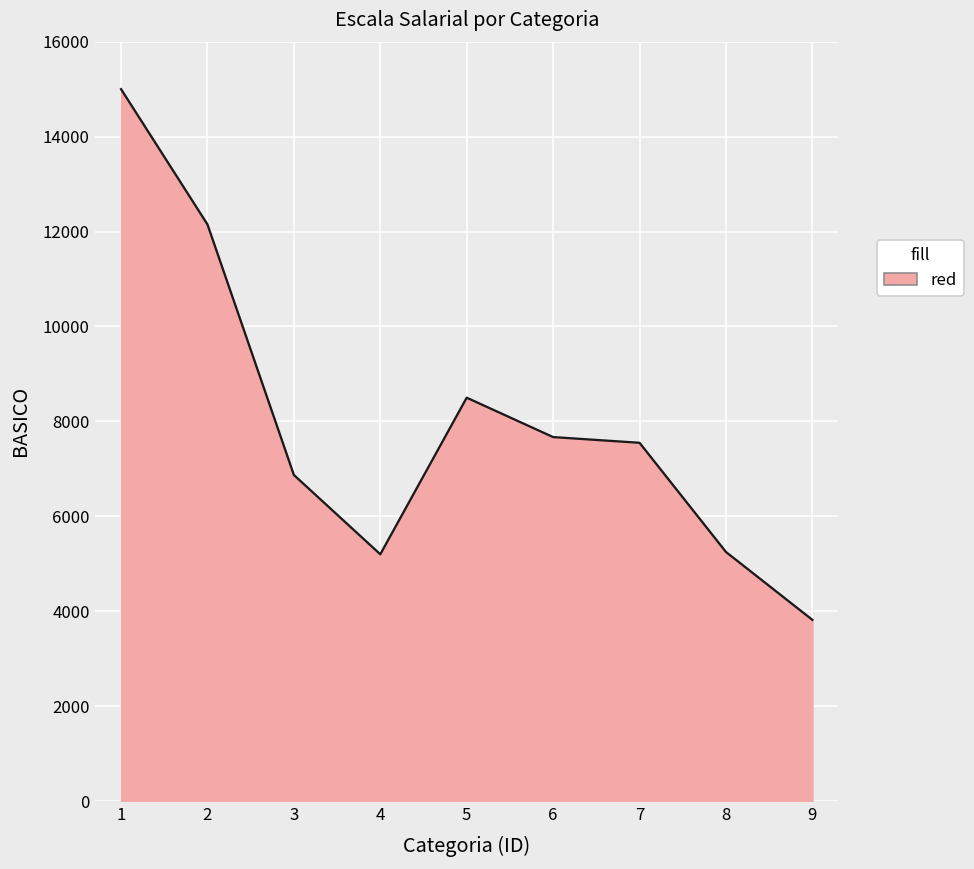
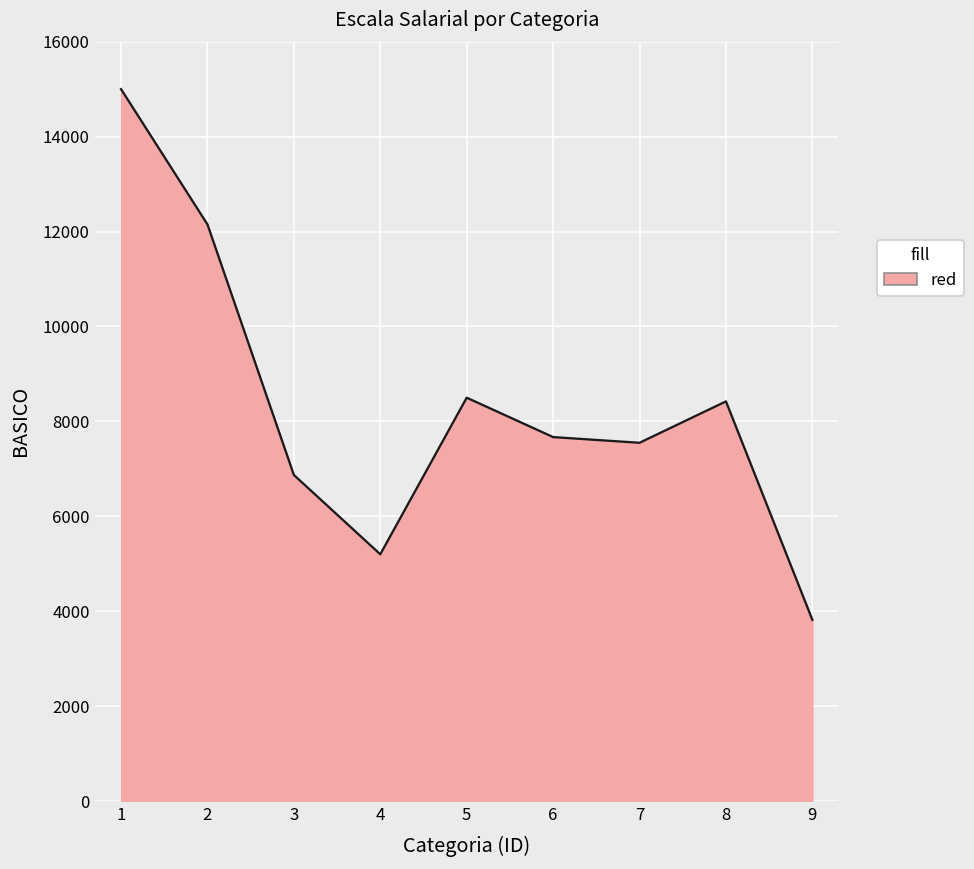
8: 5300 -> 8400
